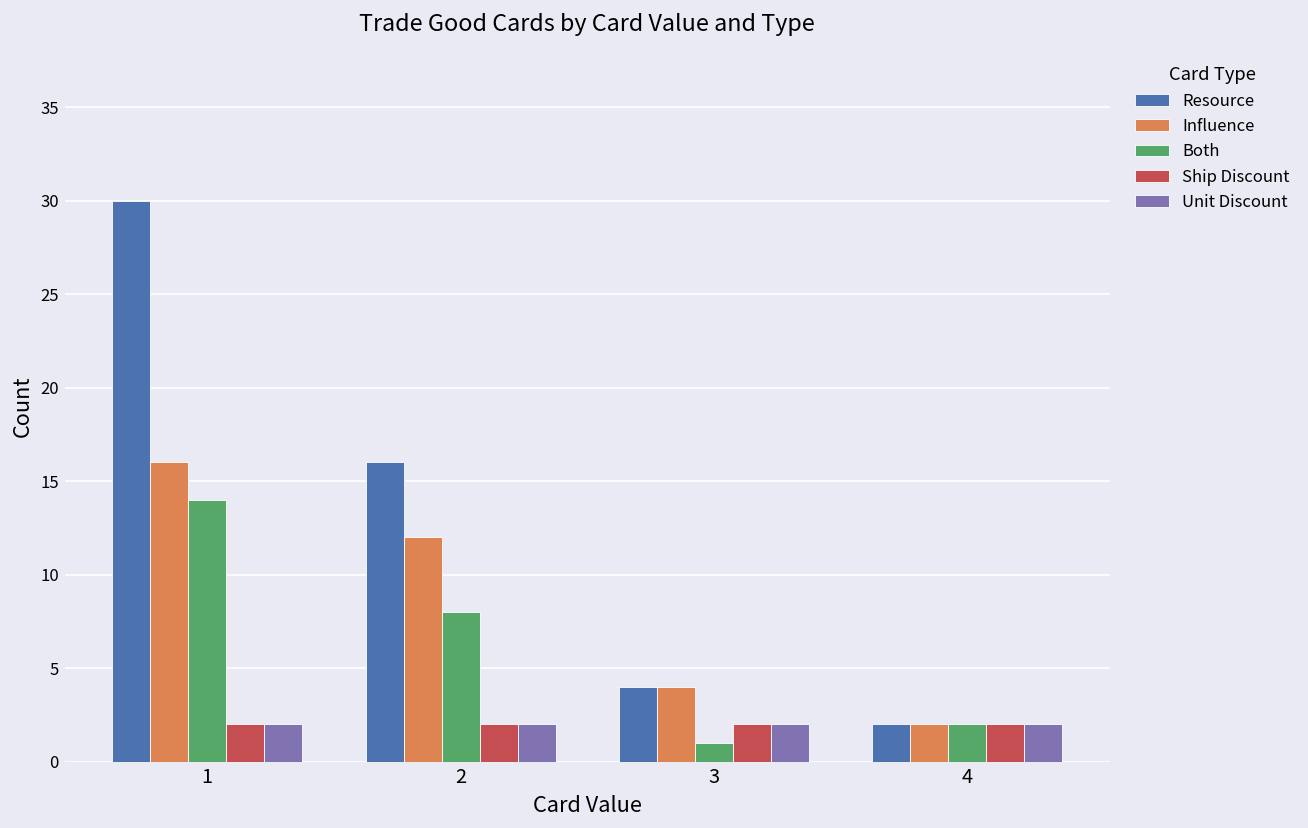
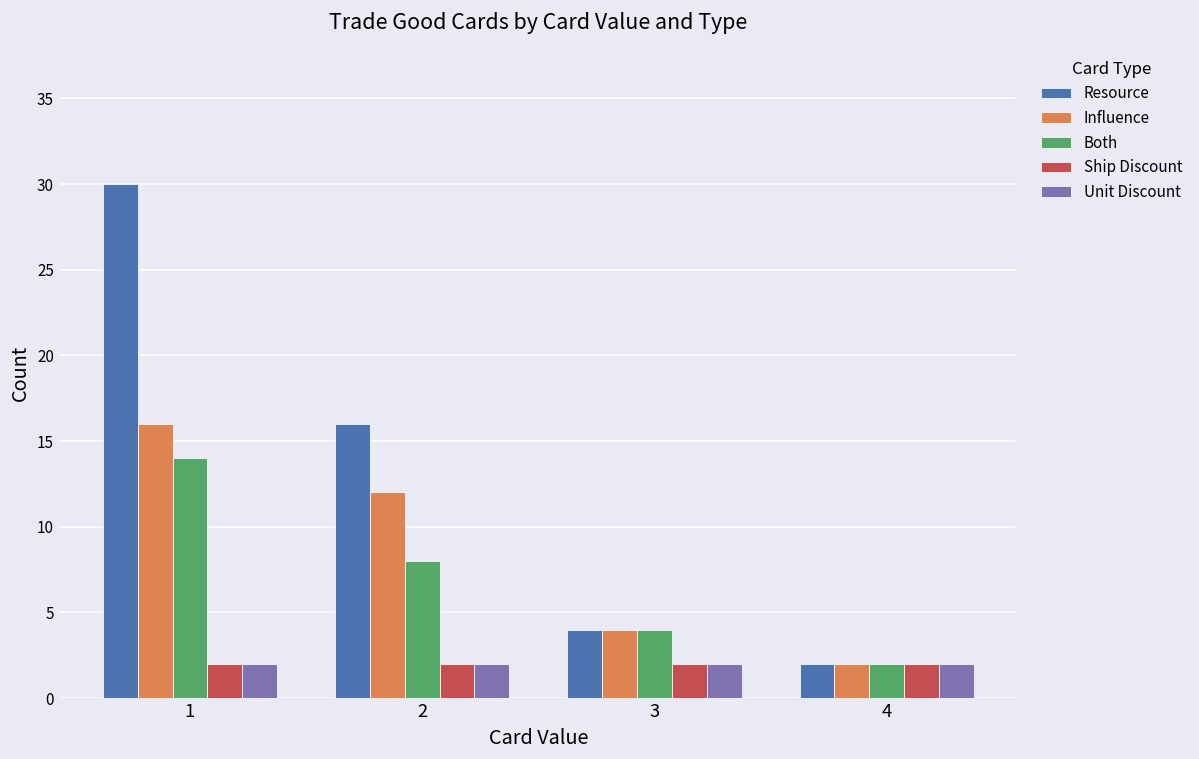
Both, 3: 1 -> 4
